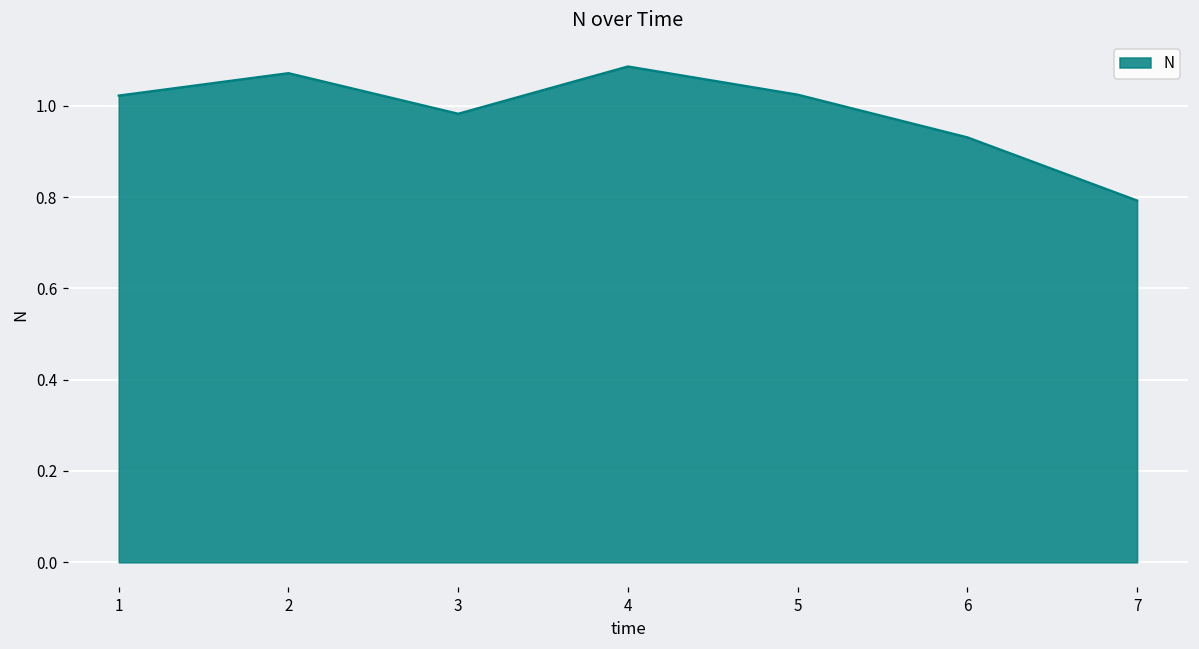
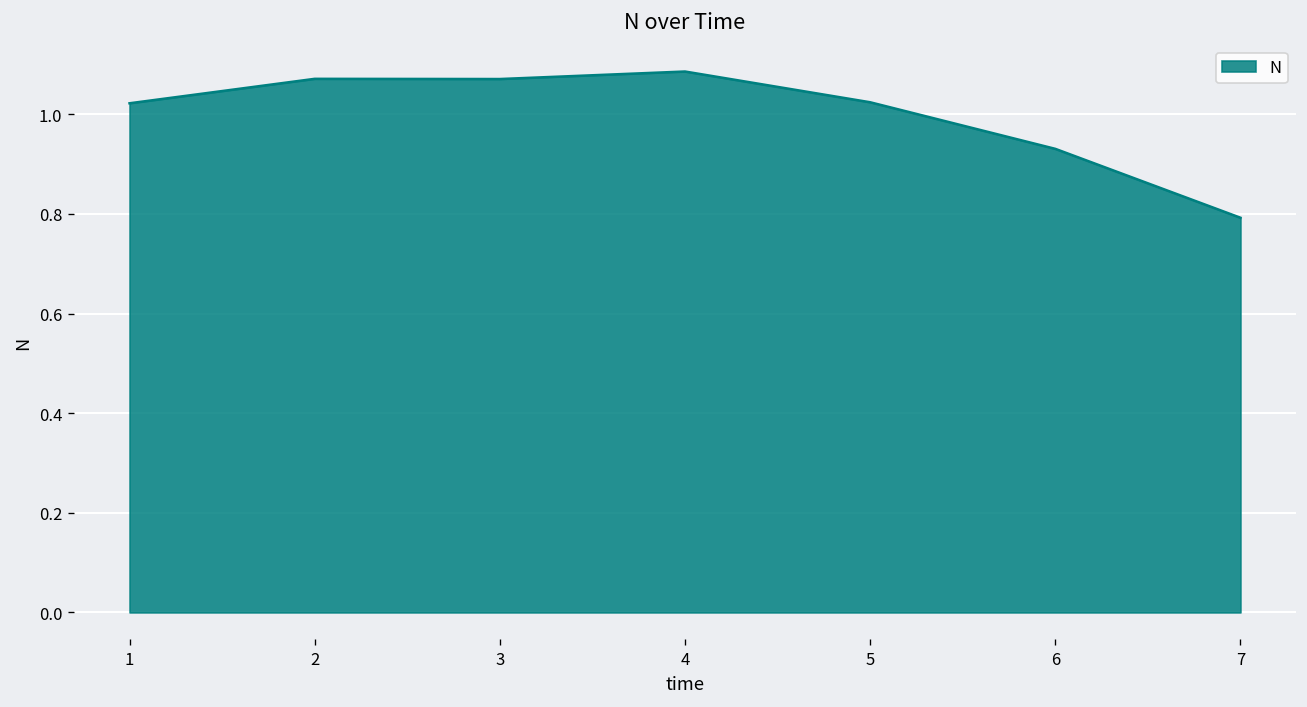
3: 0.98 -> 1.07
